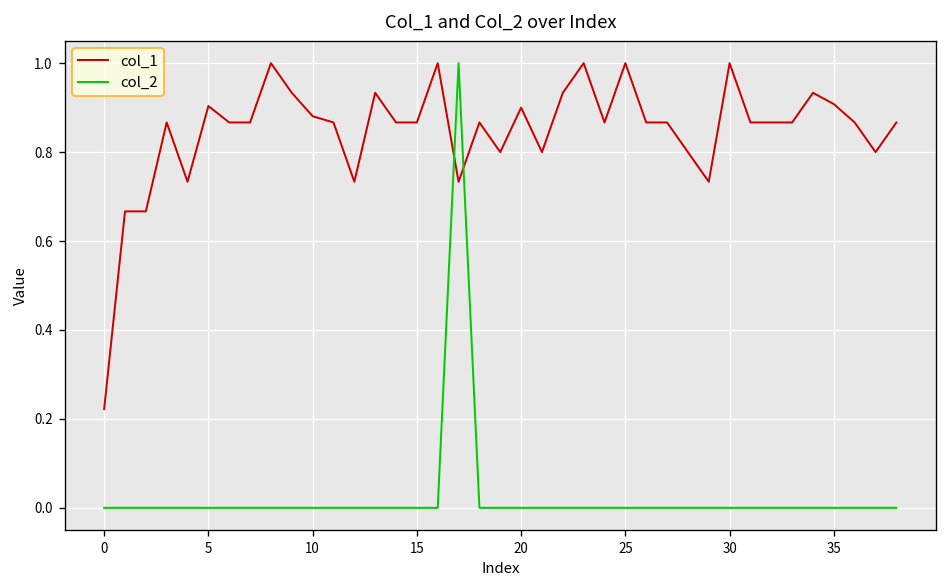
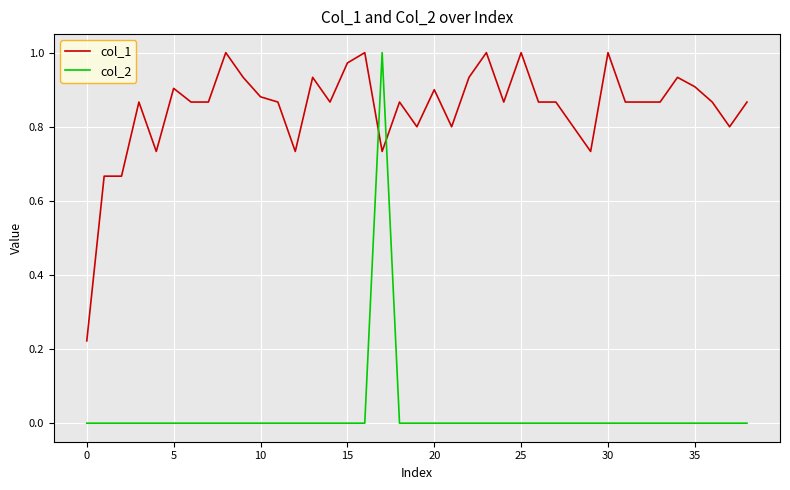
col_1, 15: 0.87 -> 0.97
